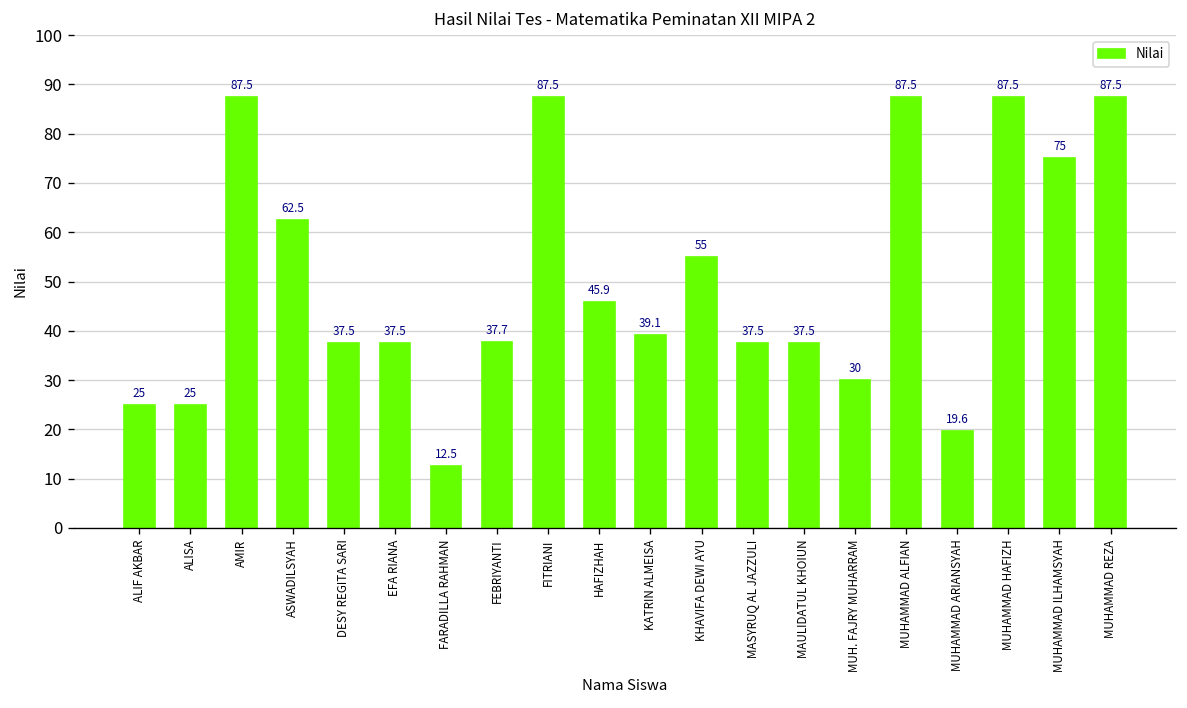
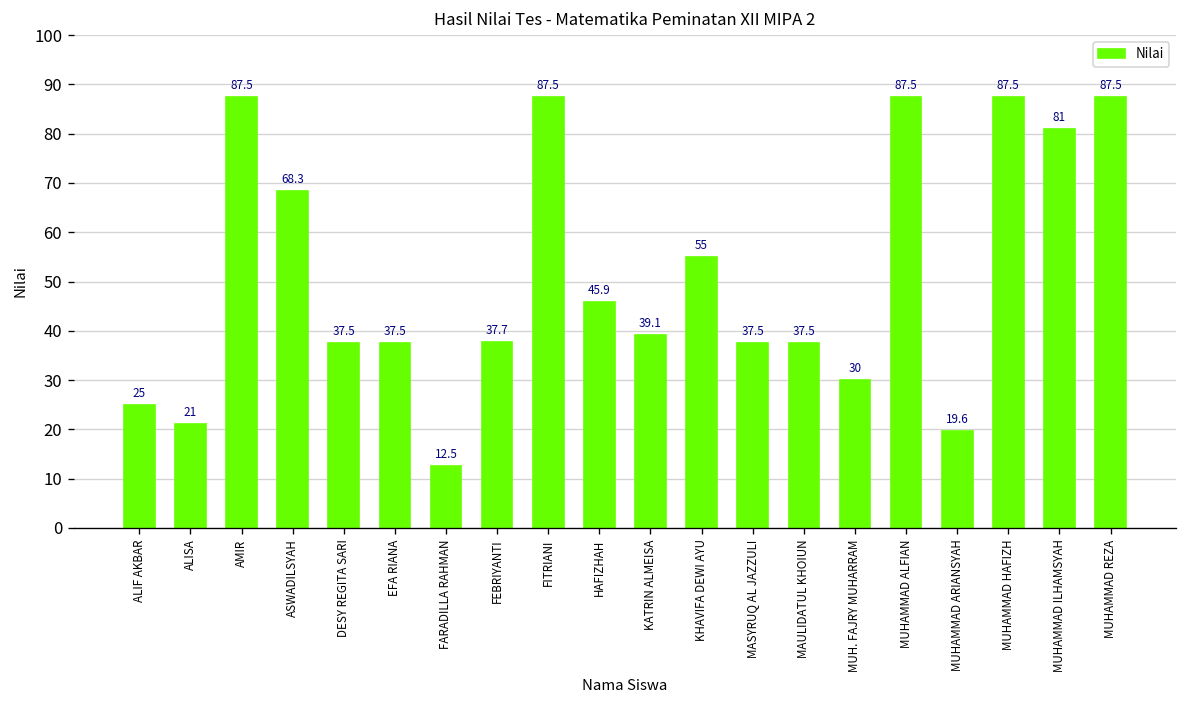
ALISA: 25 -> 21
ASWADILSYAH: 62.5 -> 68.3
MUHAMMAD ILHAMSYAH: 75 -> 81
